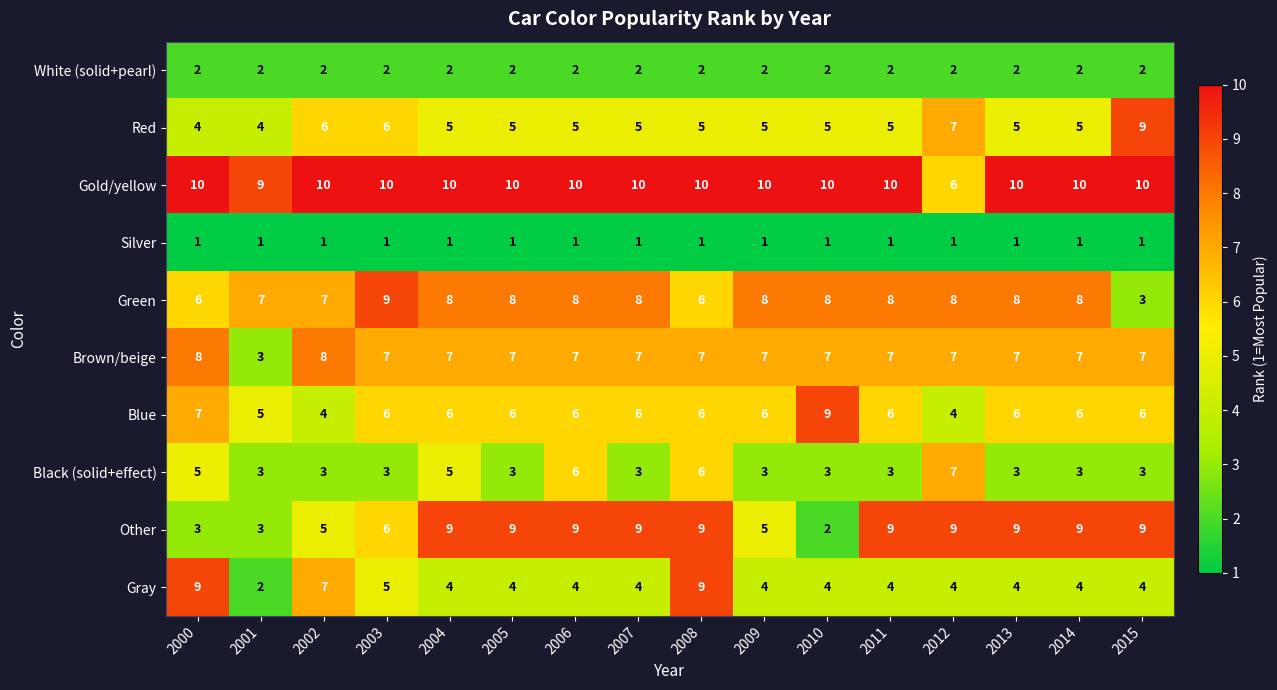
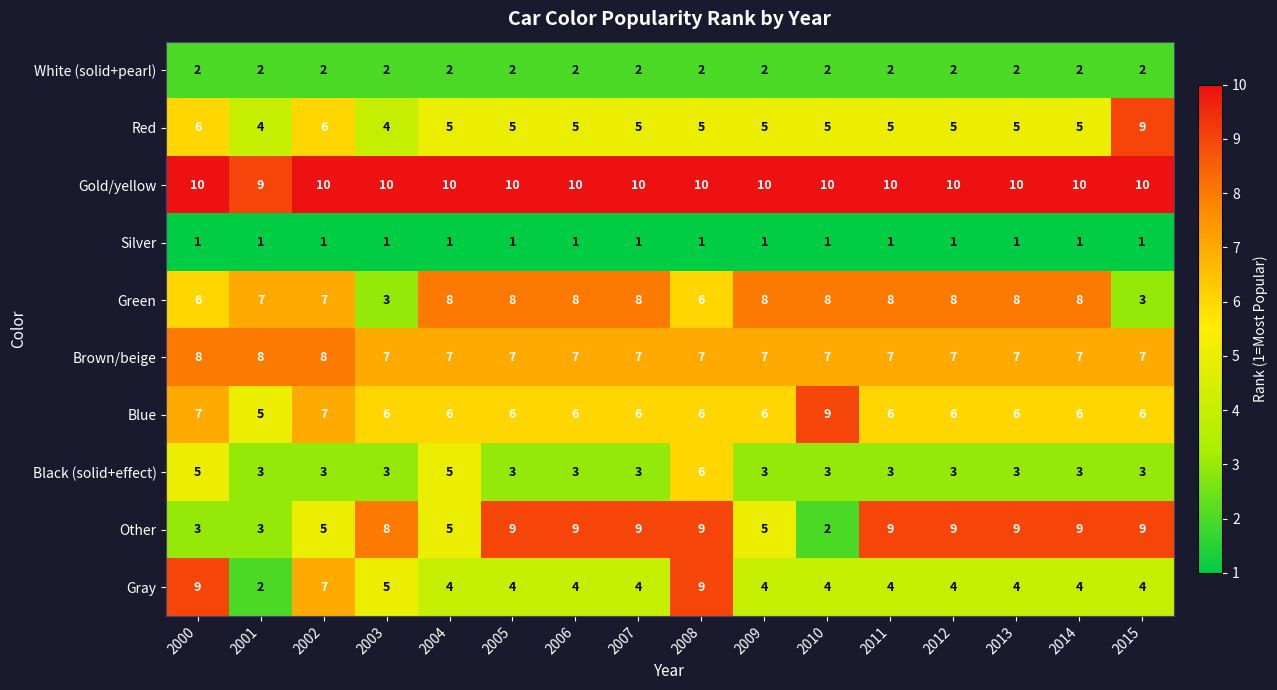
Red, 2000: 4 -> 6
Red, 2003: 6 -> 4
Red, 2012: 7 -> 5
Gold/yellow, 2012: 6 -> 10
Green, 2003: 9 -> 3
Brown/beige, 2001: 3 -> 8
Blue, 2002: 4 -> 7
Blue, 2012: 4 -> 6
Black (solid+effect), 2006: 6 -> 3
Black (solid+effect), 2012: 7 -> 3
Other, 2003: 6 -> 8
Other, 2004: 9 -> 5
